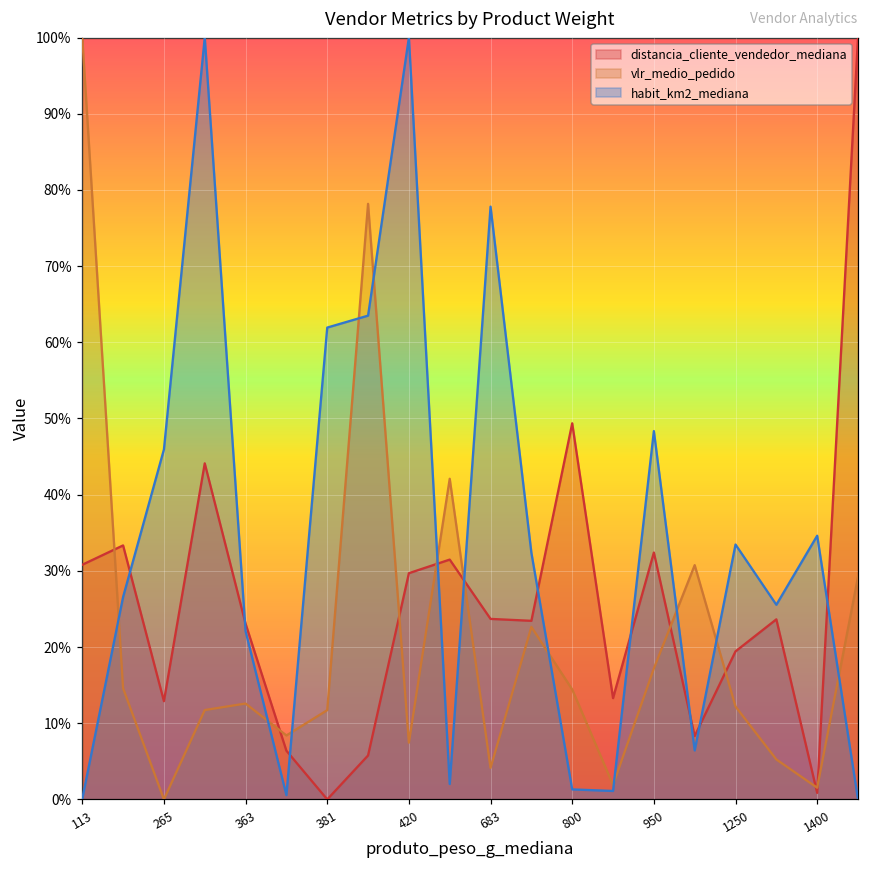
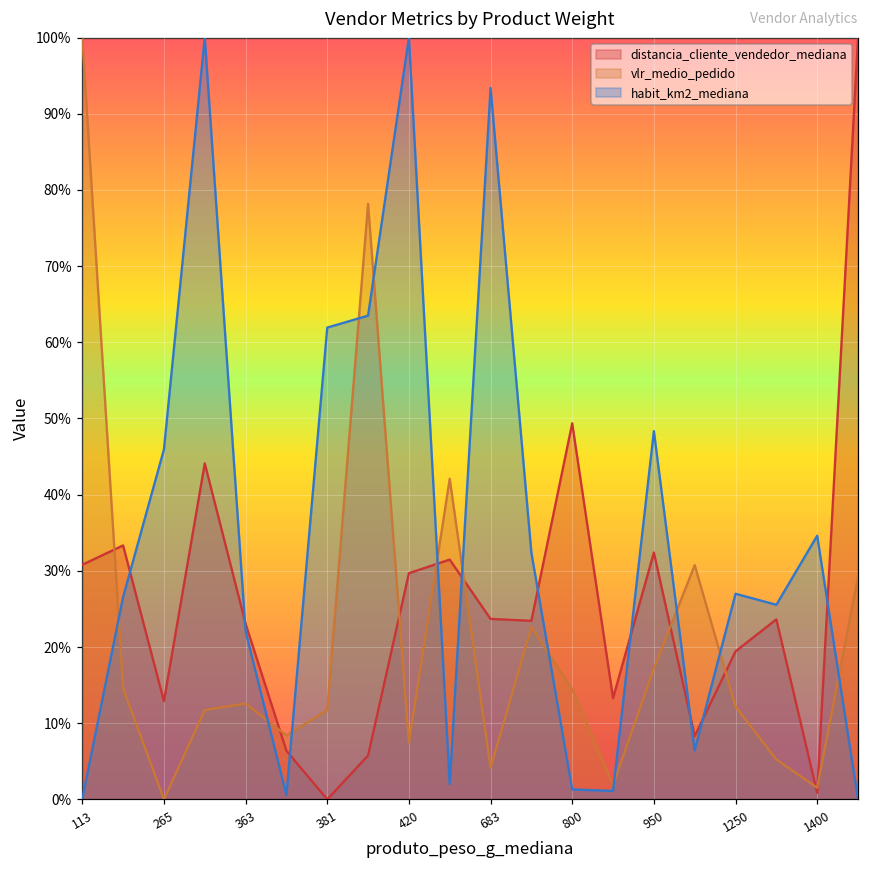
habit_km2_mediana, 683: 78% -> 93%
habit_km2_mediana, 1250: 33% -> 27%
